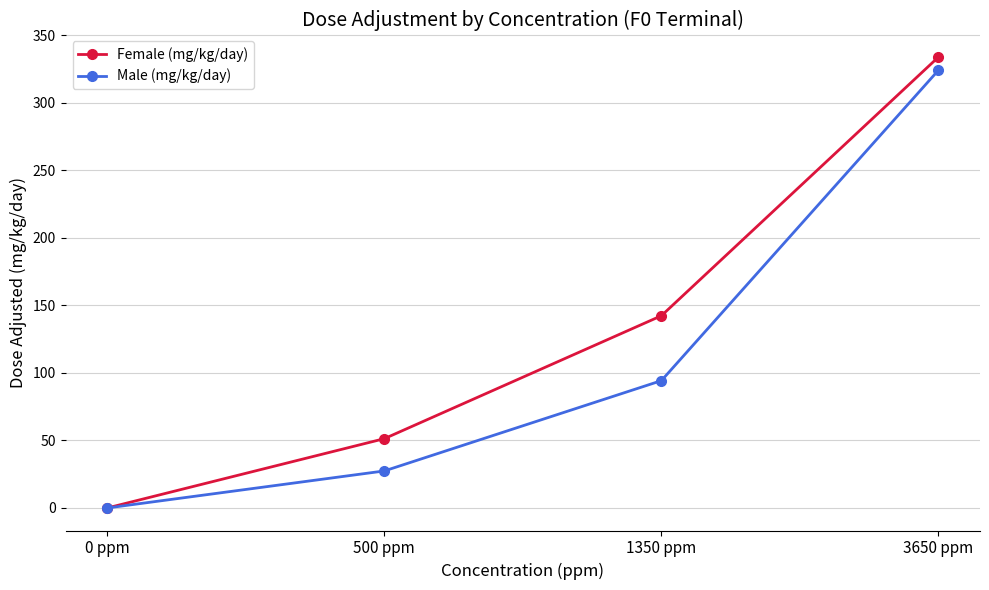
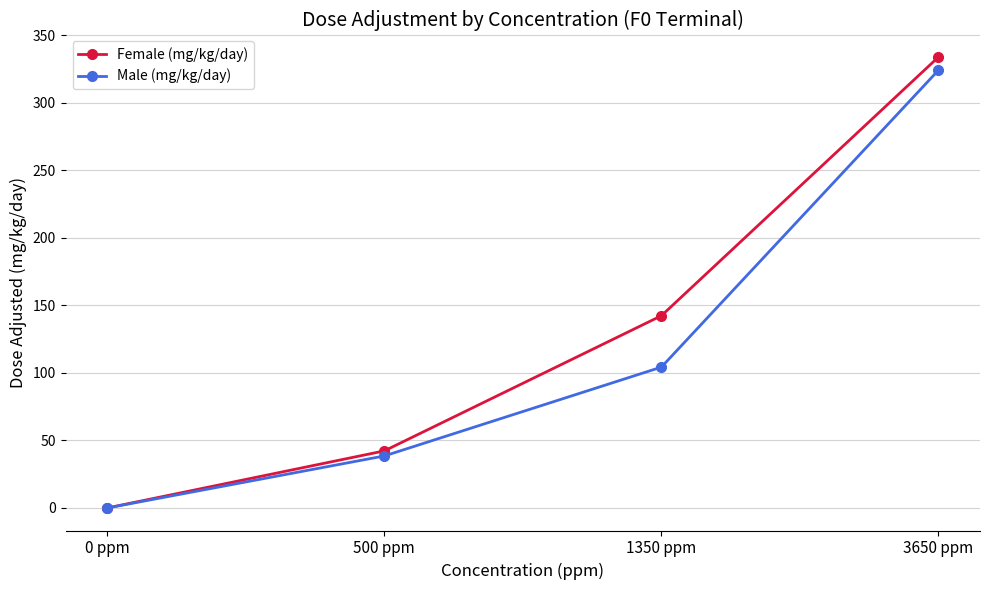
Female (mg/kg/day), 500 ppm: 51 -> 42
Male (mg/kg/day), 500 ppm: 27 -> 39
Male (mg/kg/day), 1350 ppm: 94 -> 104
